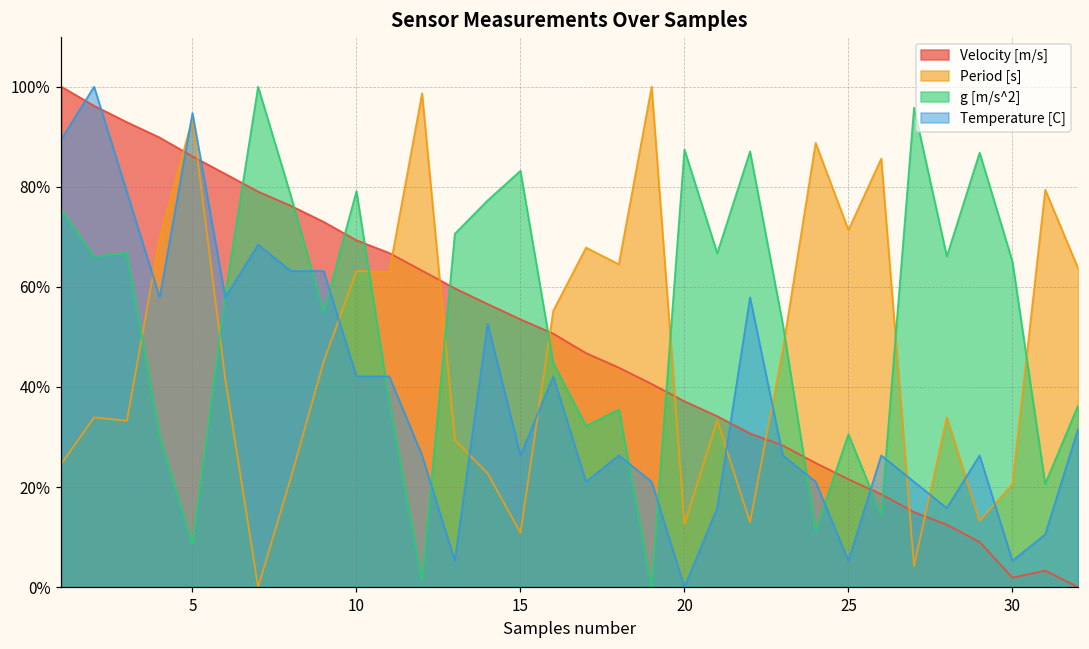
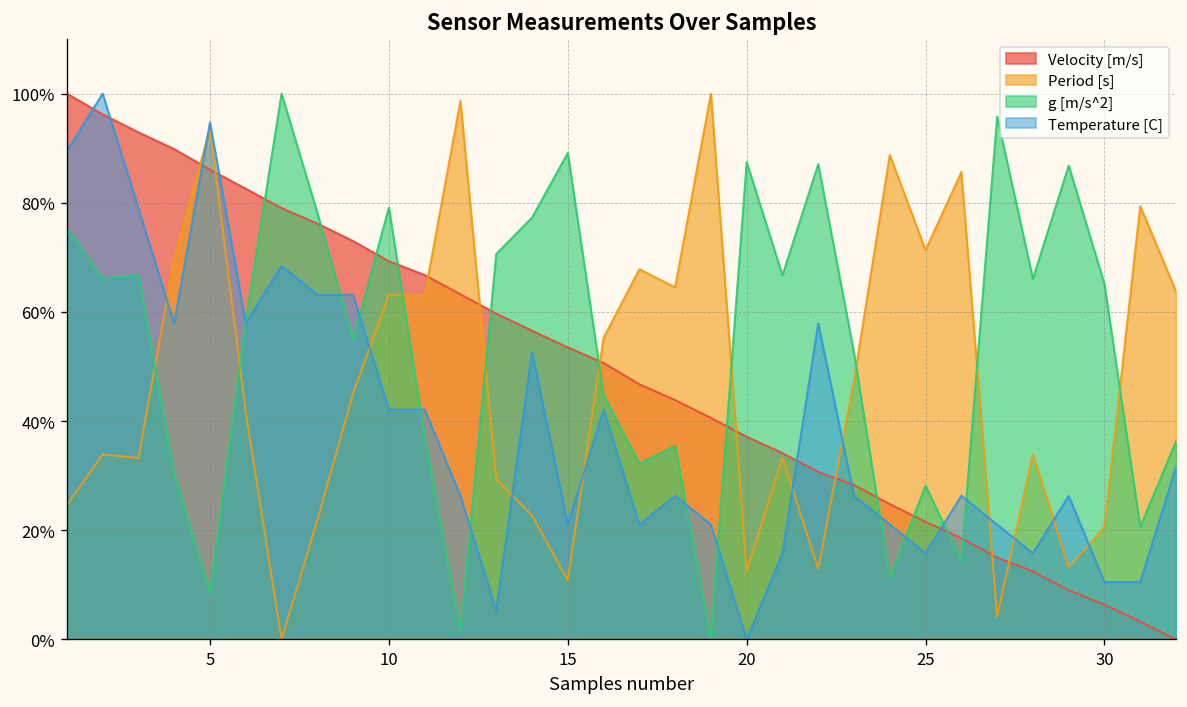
g [m/s^2], 15: 83% -> 89%
Temperature [C], 15: 26% -> 21%
g [m/s^2], 25: 31% -> 28%
Temperature [C], 25: 5% -> 16%
Velocity [m/s], 30: 2% -> 6%
Temperature [C], 30: 5% -> 11%
